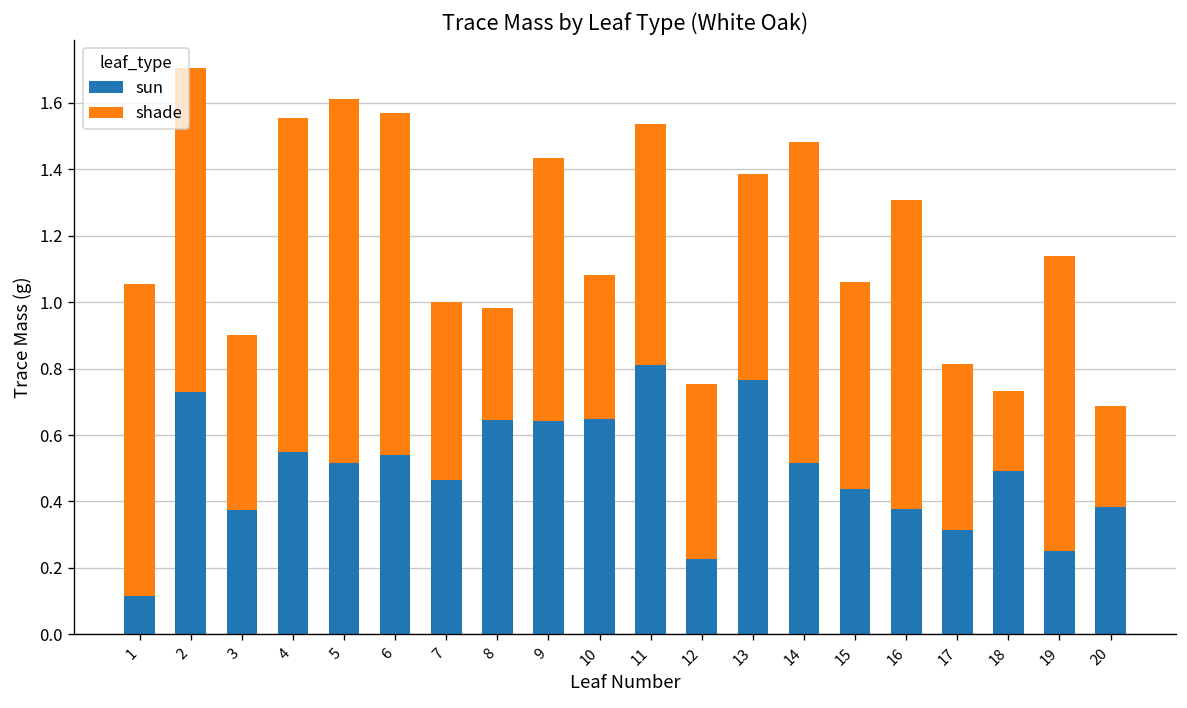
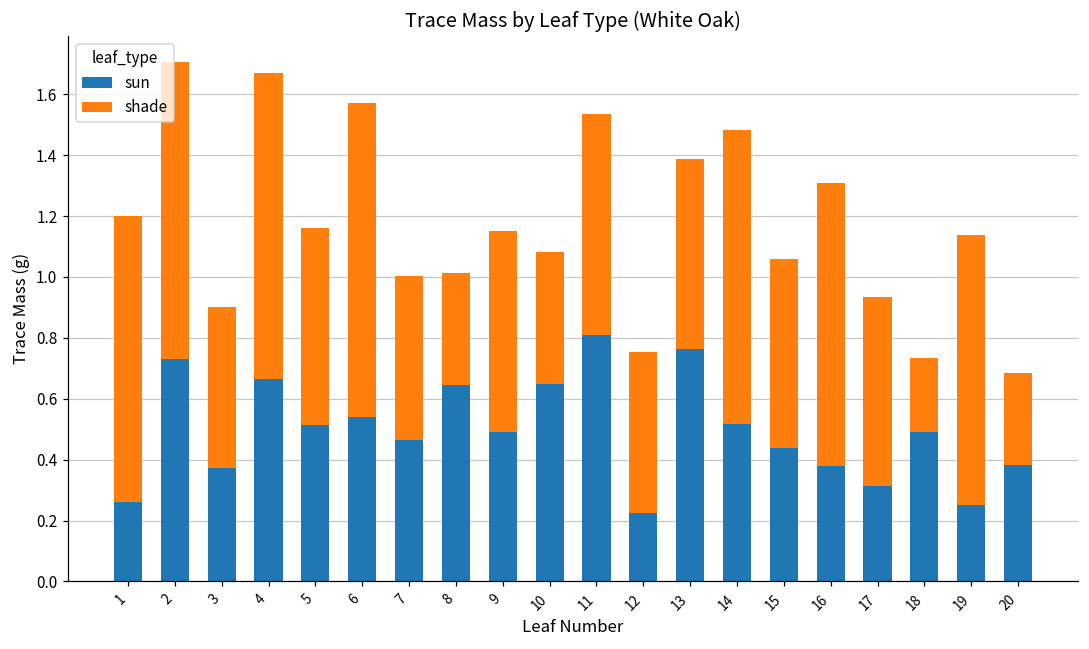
sun, 1: 0.12 -> 0.26
sun, 4: 0.55 -> 0.66
shade, 5: 1.10 -> 0.64
shade, 8: 0.34 -> 0.37
sun, 9: 0.64 -> 0.49
shade, 9: 0.79 -> 0.66
shade, 17: 0.50 -> 0.62
